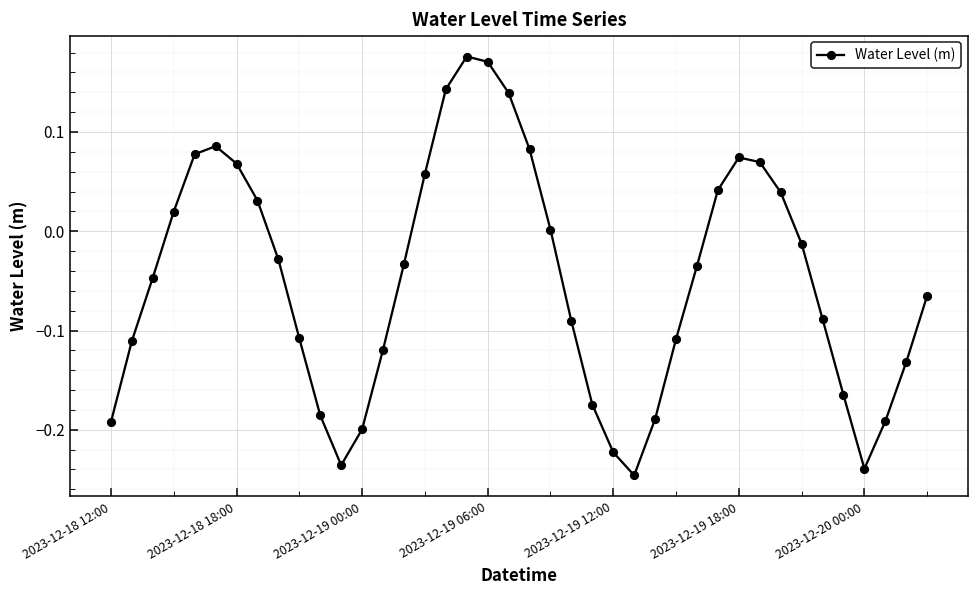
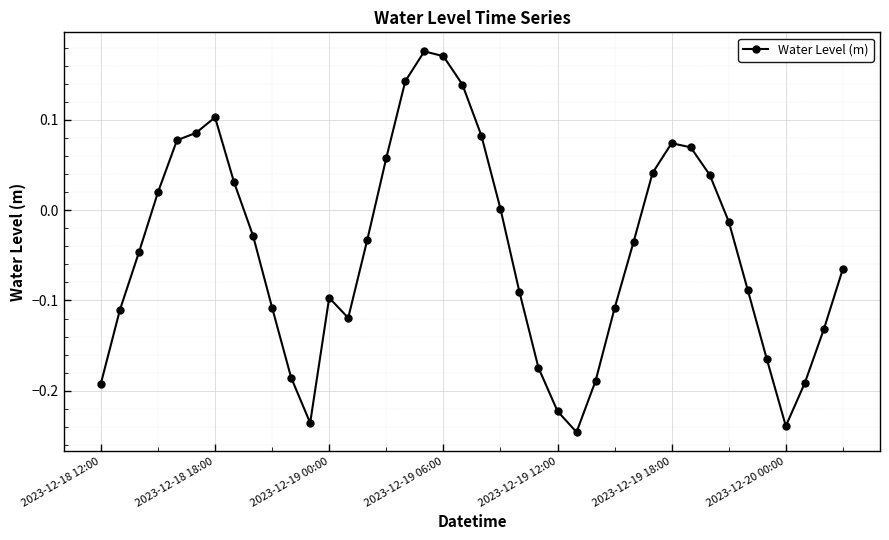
2023-12-18 18:00: 0.07 -> 0.10
2023-12-19 00:00: -0.20 -> -0.10
